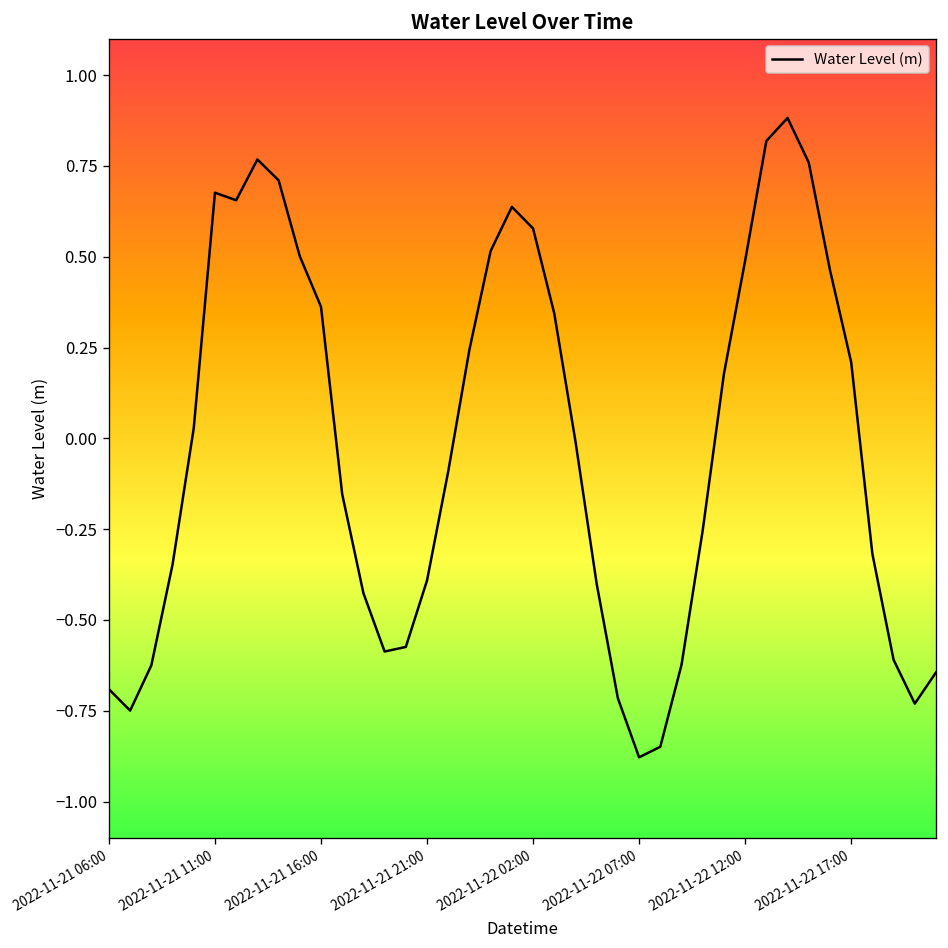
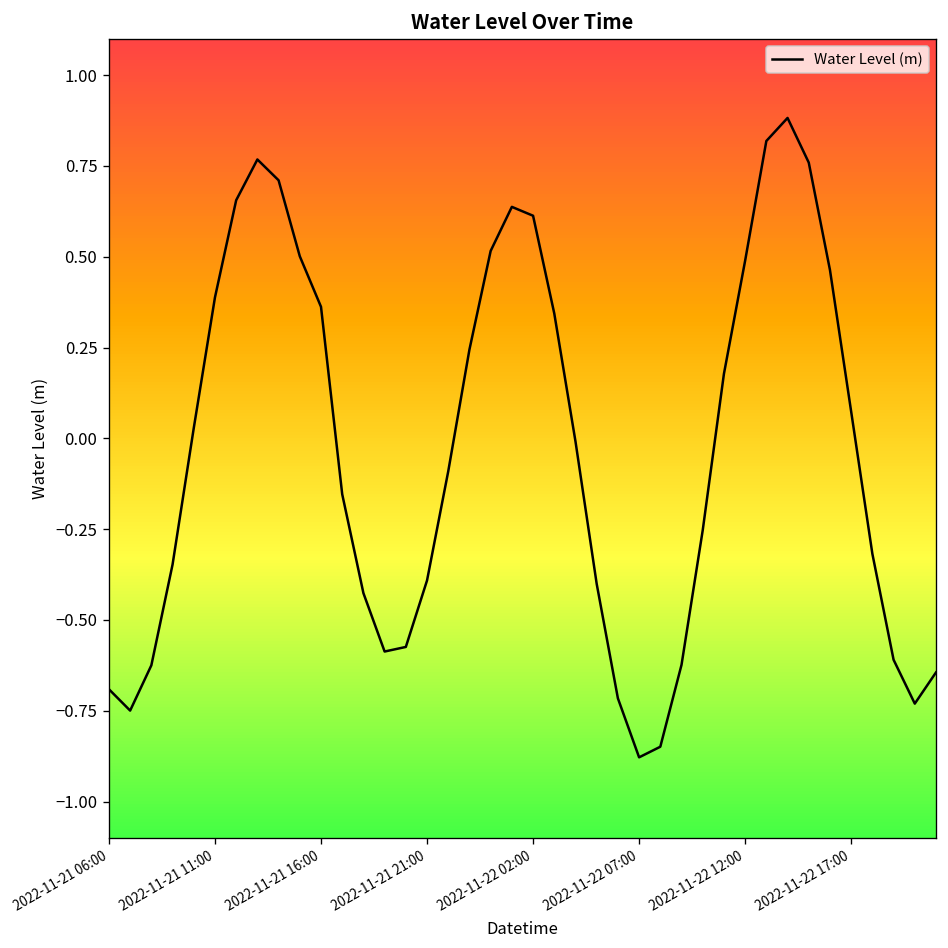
2022-11-21 11:00: 0.68 -> 0.39
2022-11-22 02:00: 0.58 -> 0.61
2022-11-22 17:00: 0.21 -> 0.07
